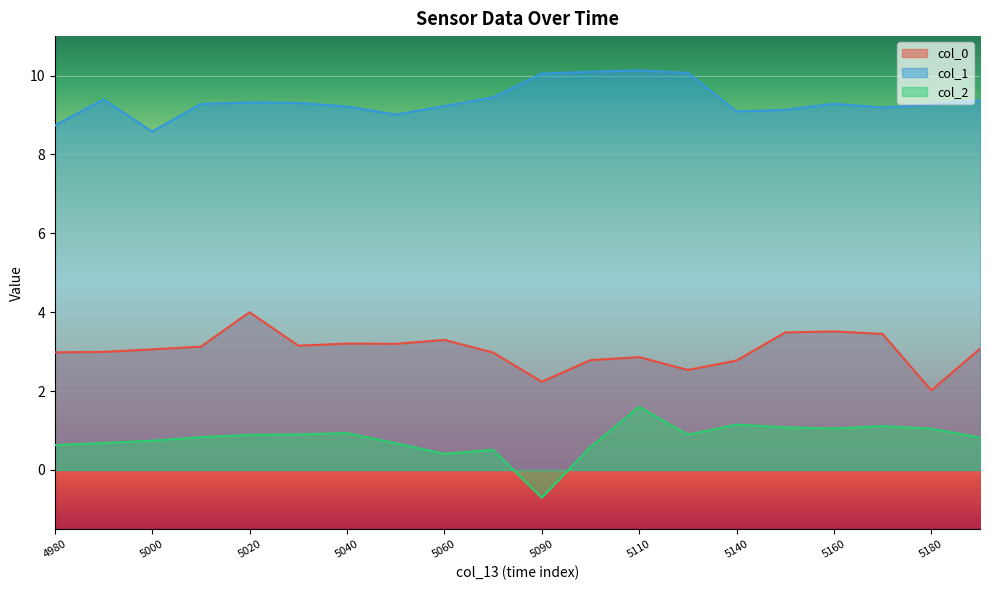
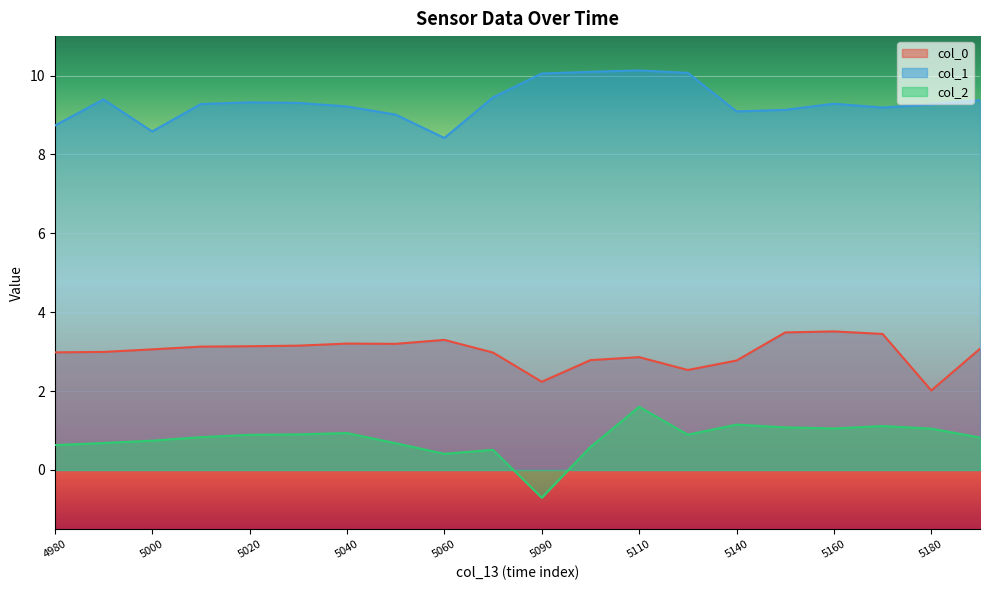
col_0, 5020: 4.0 -> 3.1
col_1, 5060: 9.2 -> 8.4
